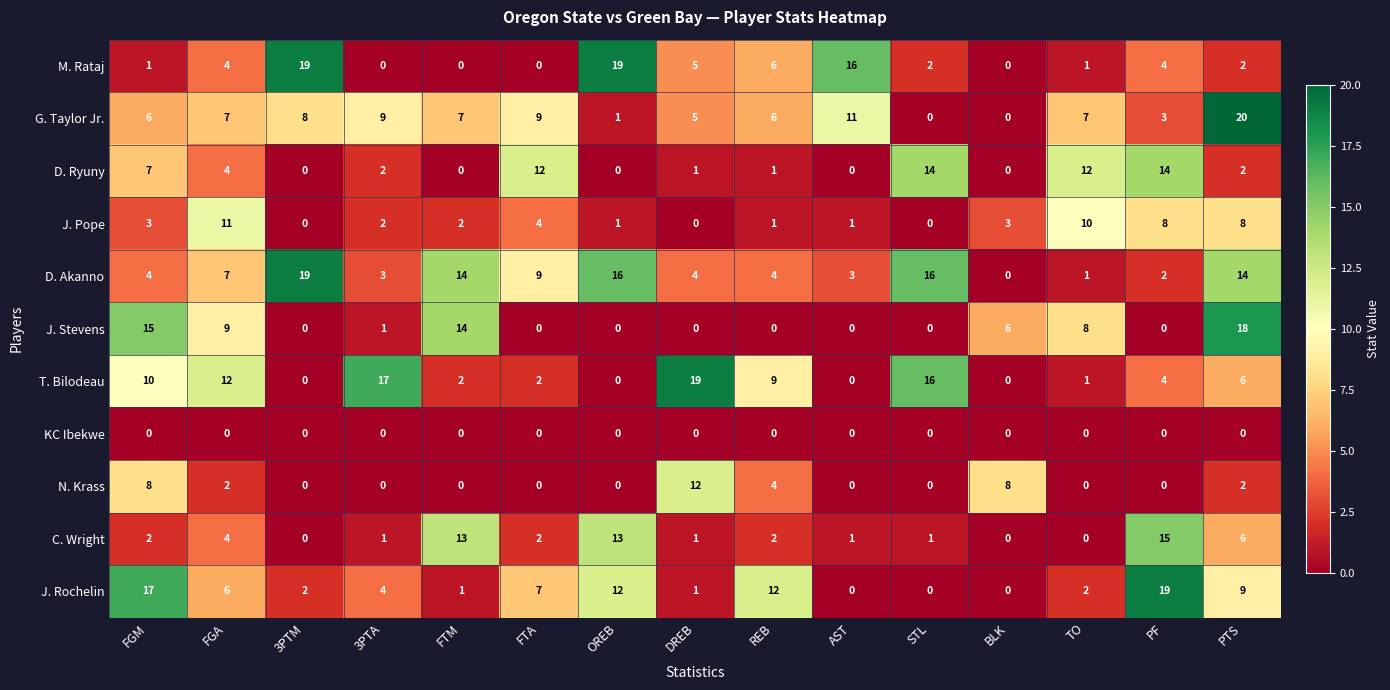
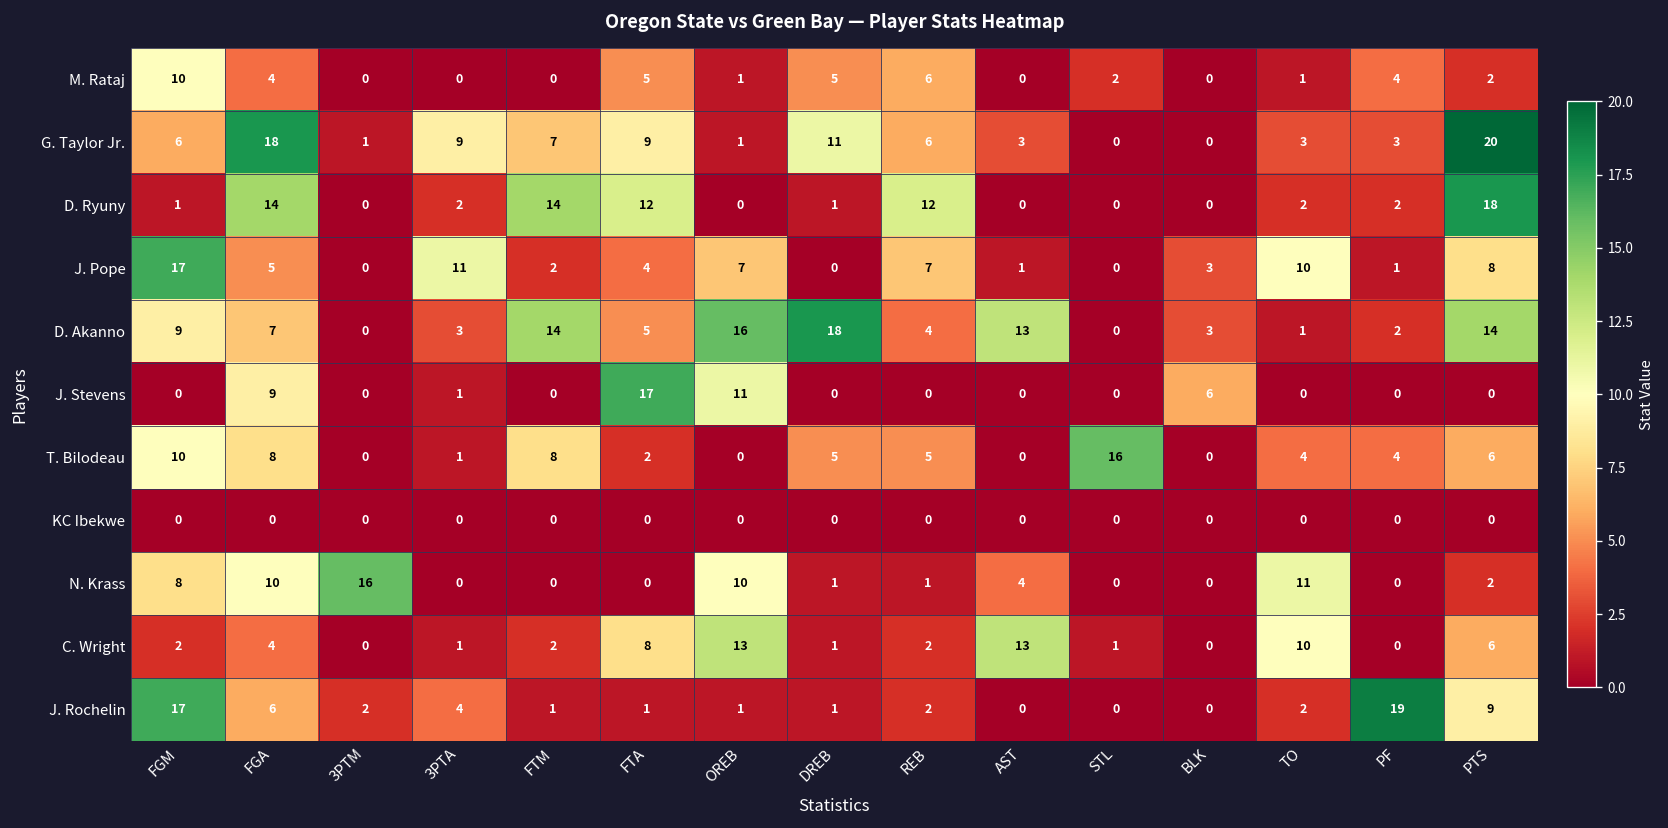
M. Rataj, FGM: 1 -> 10
M. Rataj, 3PTM: 19 -> 0
M. Rataj, FTA: 0 -> 5
M. Rataj, OREB: 19 -> 1
M. Rataj, AST: 16 -> 0
G. Taylor Jr., FGA: 7 -> 18
G. Taylor Jr., 3PTM: 8 -> 1
G. Taylor Jr., DREB: 5 -> 11
G. Taylor Jr., AST: 11 -> 3
G. Taylor Jr., TO: 7 -> 3
D. Ryuny, FGM: 7 -> 1
D. Ryuny, FGA: 4 -> 14
D. Ryuny, FTM: 0 -> 14
D. Ryuny, REB: 1 -> 12
D. Ryuny, STL: 14 -> 0
D. Ryuny, TO: 12 -> 2
D. Ryuny, PF: 14 -> 2
D. Ryuny, PTS: 2 -> 18
J. Pope, FGM: 3 -> 17
J. Pope, FGA: 11 -> 5
J. Pope, 3PTA: 2 -> 11
J. Pope, OREB: 1 -> 7
J. Pope, REB: 1 -> 7
J. Pope, PF: 8 -> 1
D. Akanno, FGM: 4 -> 9
D. Akanno, 3PTM: 19 -> 0
D. Akanno, FTA: 9 -> 5
D. Akanno, DREB: 4 -> 18
D. Akanno, AST: 3 -> 13
D. Akanno, STL: 16 -> 0
D. Akanno, BLK: 0 -> 3
J. Stevens, FGM: 15 -> 0
J. Stevens, FTM: 14 -> 0
J. Stevens, FTA: 0 -> 17
J. Stevens, OREB: 0 -> 11
J. Stevens, TO: 8 -> 0
J. Stevens, PTS: 18 -> 0
T. Bilodeau, FGA: 12 -> 8
T. Bilodeau, 3PTA: 17 -> 1
T. Bilodeau, FTM: 2 -> 8
T. Bilodeau, DREB: 19 -> 5
T. Bilodeau, REB: 9 -> 5
T. Bilodeau, TO: 1 -> 4
N. Krass, FGA: 2 -> 10
N. Krass, 3PTM: 0 -> 16
N. Krass, OREB: 0 -> 10
N. Krass, DREB: 12 -> 1
N. Krass, REB: 4 -> 1
N. Krass, AST: 0 -> 4
N. Krass, BLK: 8 -> 0
N. Krass, TO: 0 -> 11
C. Wright, FTM: 13 -> 2
C. Wright, FTA: 2 -> 8
C. Wright, AST: 1 -> 13
C. Wright, TO: 0 -> 10
C. Wright, PF: 15 -> 0
J. Rochelin, FTA: 7 -> 1
J. Rochelin, OREB: 12 -> 1
J. Rochelin, REB: 12 -> 2
